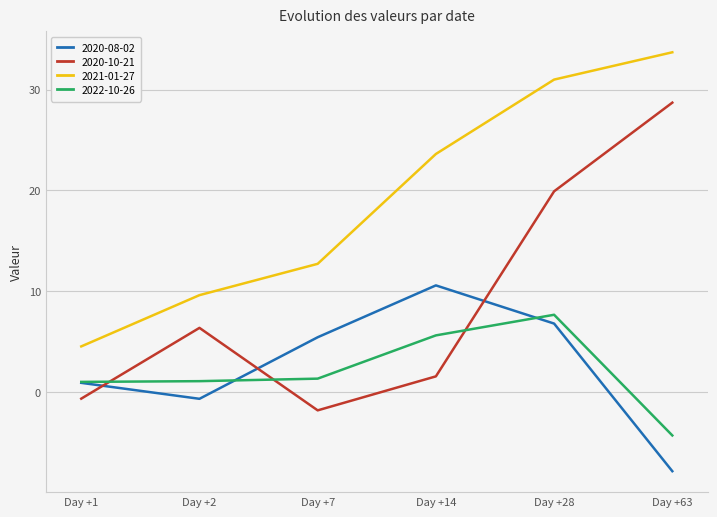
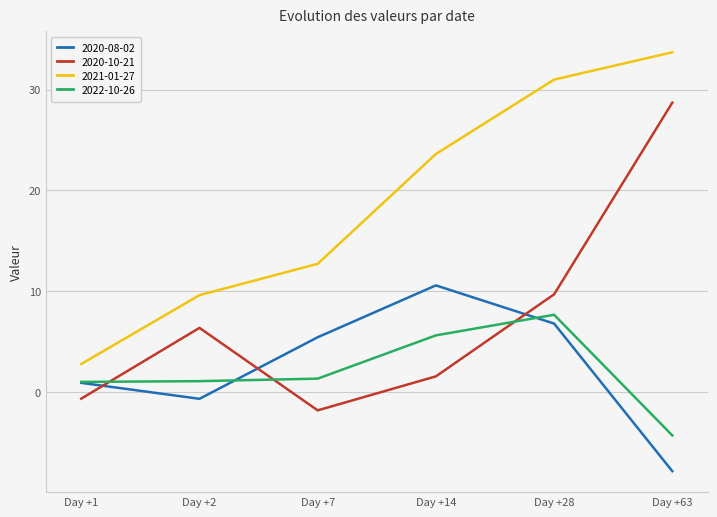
2021-01-27, Day +1: 4.5 -> 2.8
2020-10-21, Day +28: 19.9 -> 9.7
